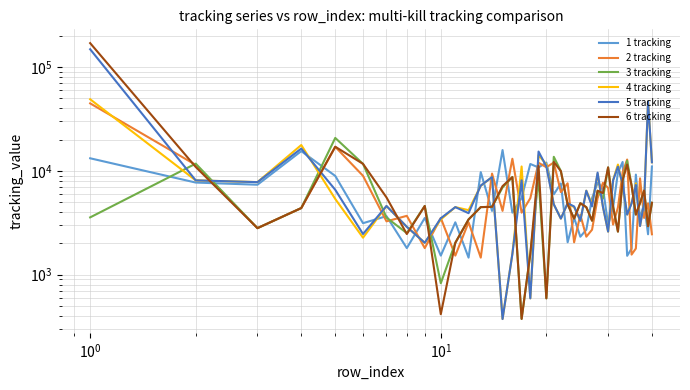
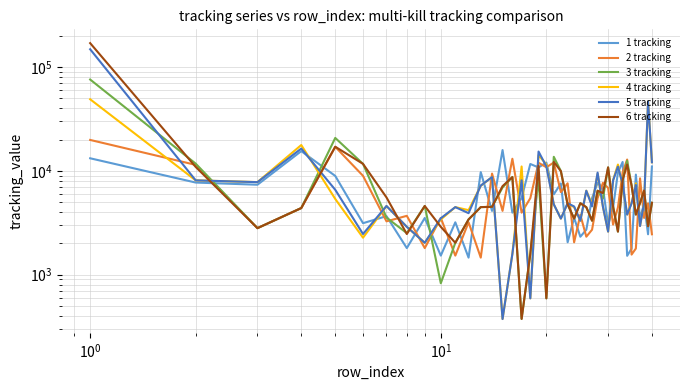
2 tracking, 10^0: 45000 -> 20000
3 tracking, 10^0: 3600 -> 80000
6 tracking, 10^1: 420 -> 2900
